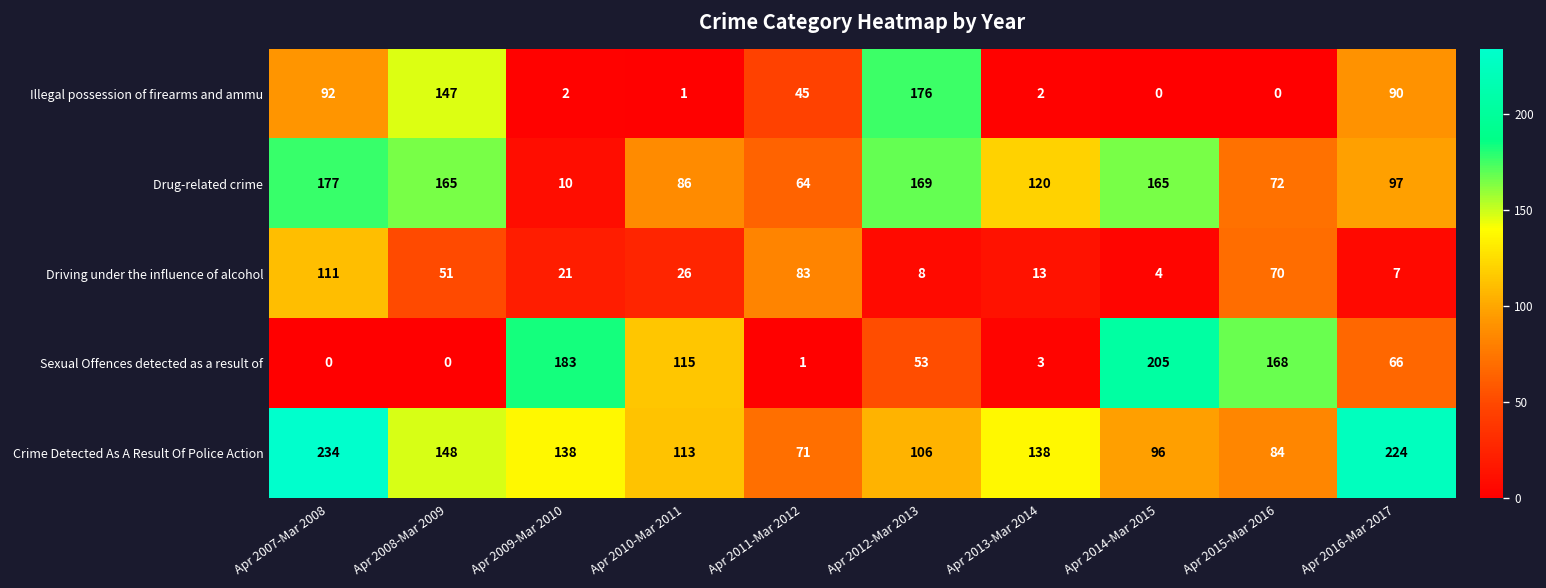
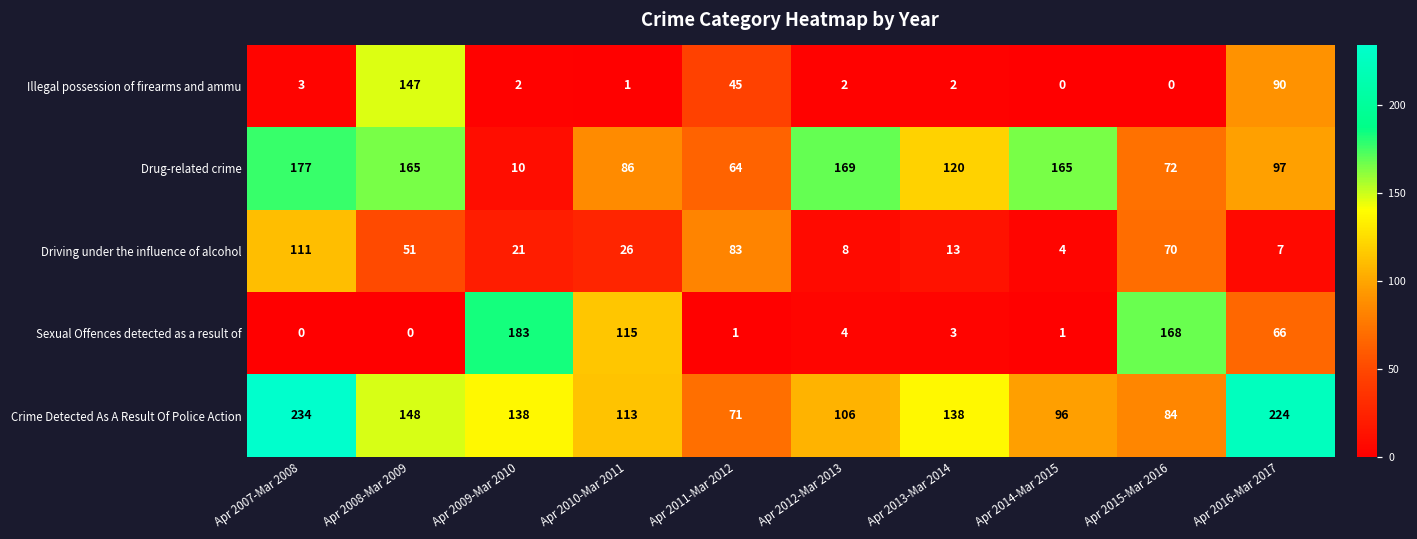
Illegal possession of firearms and ammu, Apr 2007-Mar 2008: 92 -> 3
Illegal possession of firearms and ammu, Apr 2012-Mar 2013: 176 -> 2
Sexual Offences detected as a result of, Apr 2012-Mar 2013: 53 -> 4
Sexual Offences detected as a result of, Apr 2014-Mar 2015: 205 -> 1
